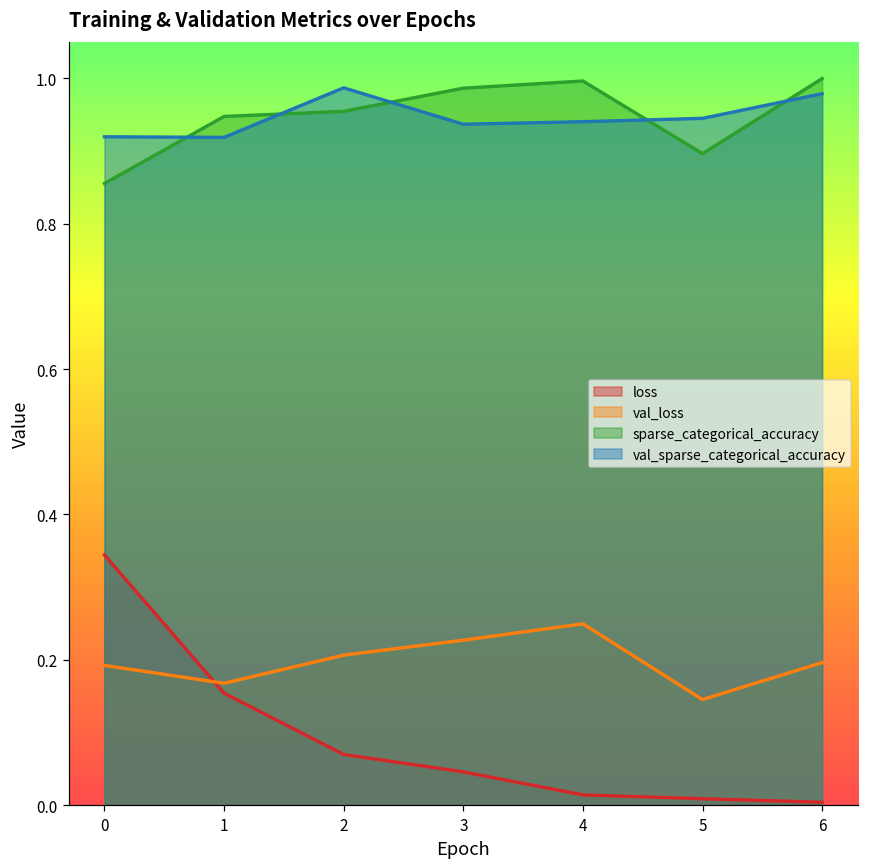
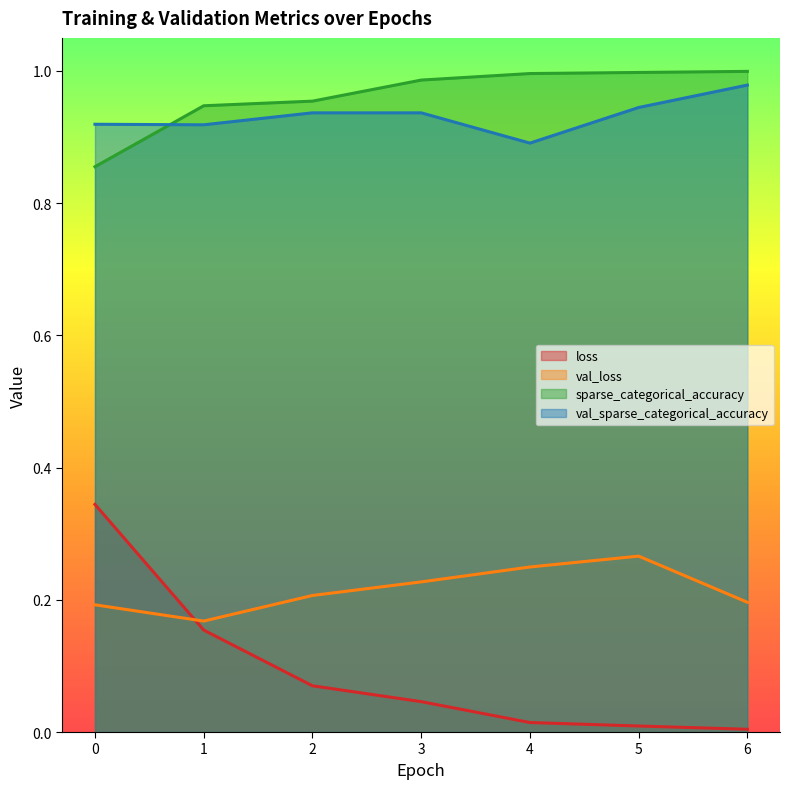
val_sparse_categorical_accuracy, 2: 0.99 -> 0.94
val_sparse_categorical_accuracy, 4: 0.94 -> 0.89
val_loss, 5: 0.15 -> 0.27
sparse_categorical_accuracy, 5: 0.90 -> 1.00
